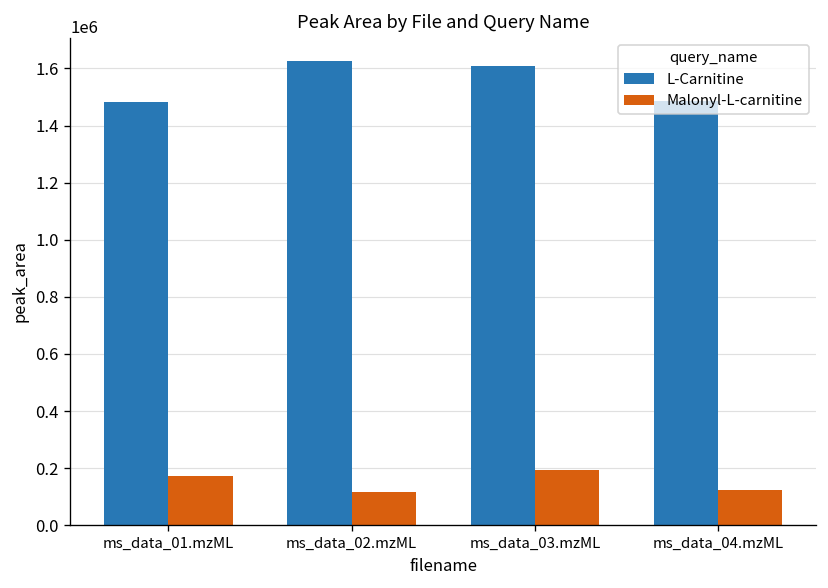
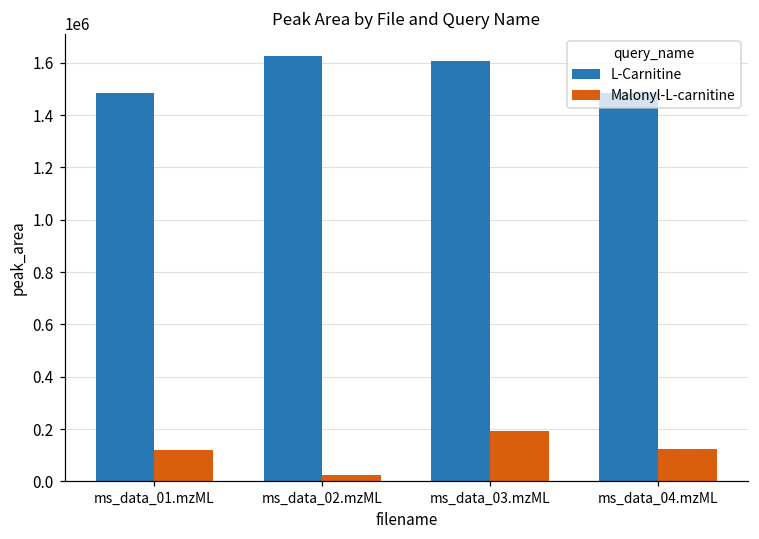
Malonyl-L-carnitine, ms_data_01.mzML: 170000 -> 120000
Malonyl-L-carnitine, ms_data_02.mzML: 120000 -> 20000
